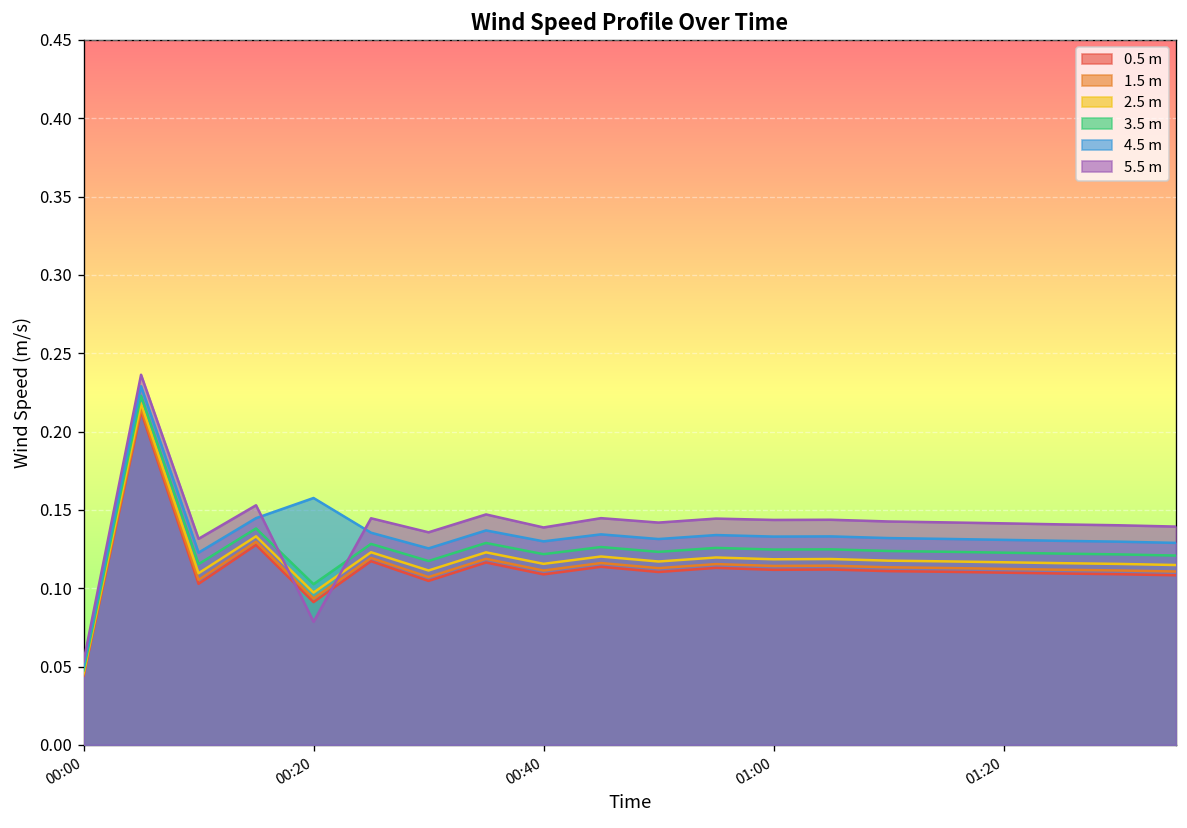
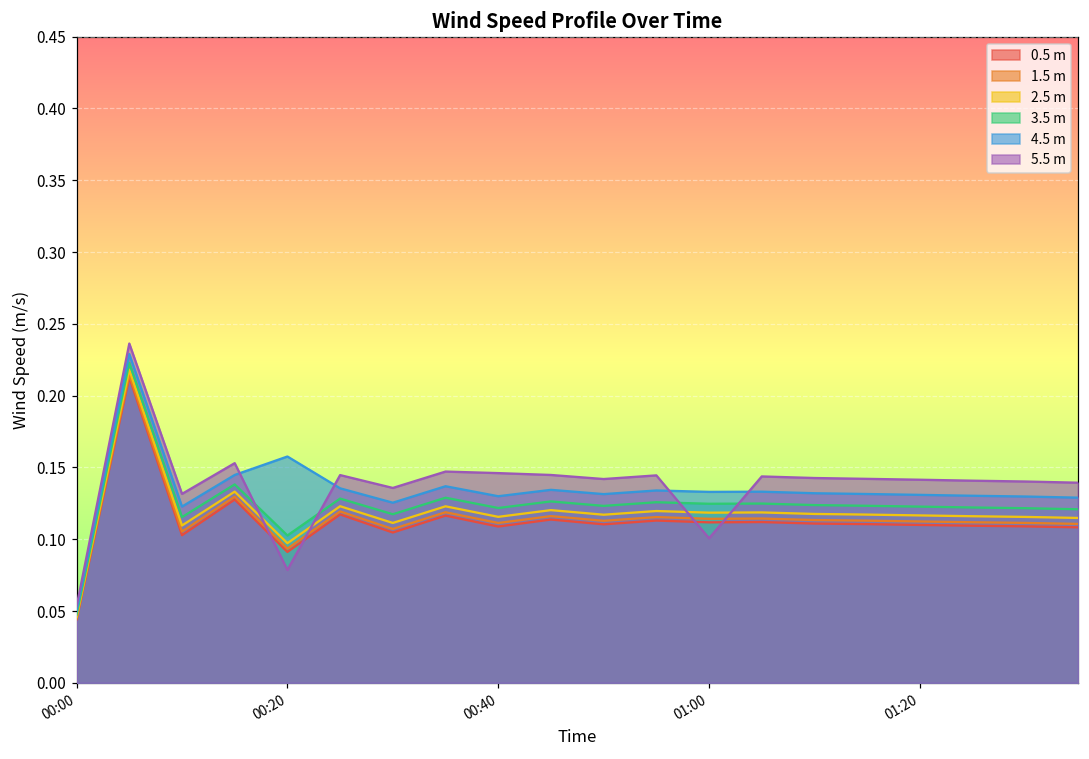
5.5 m, 00:40: 0.139 -> 0.146
5.5 m, 01:00: 0.144 -> 0.101
